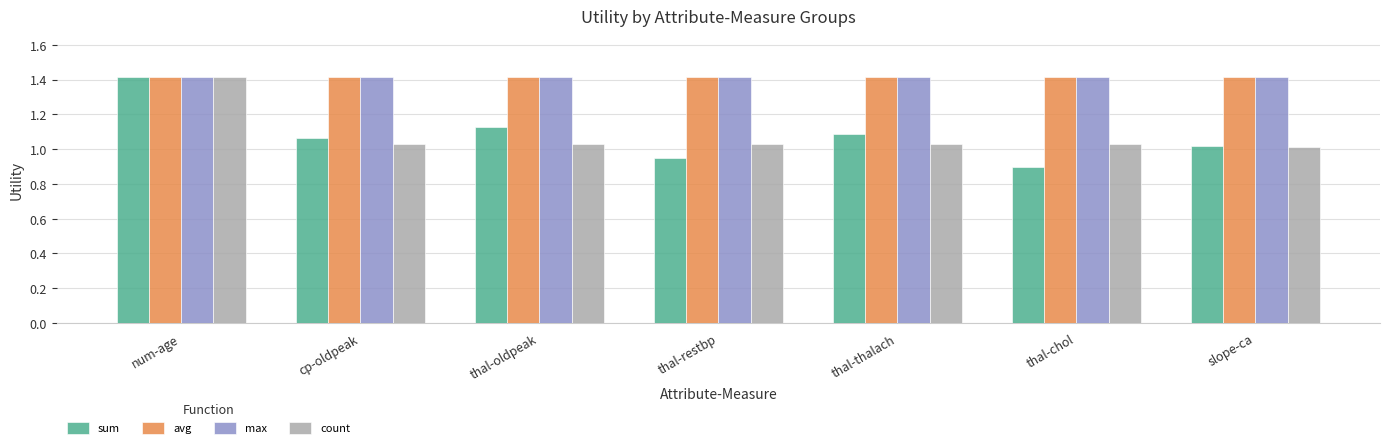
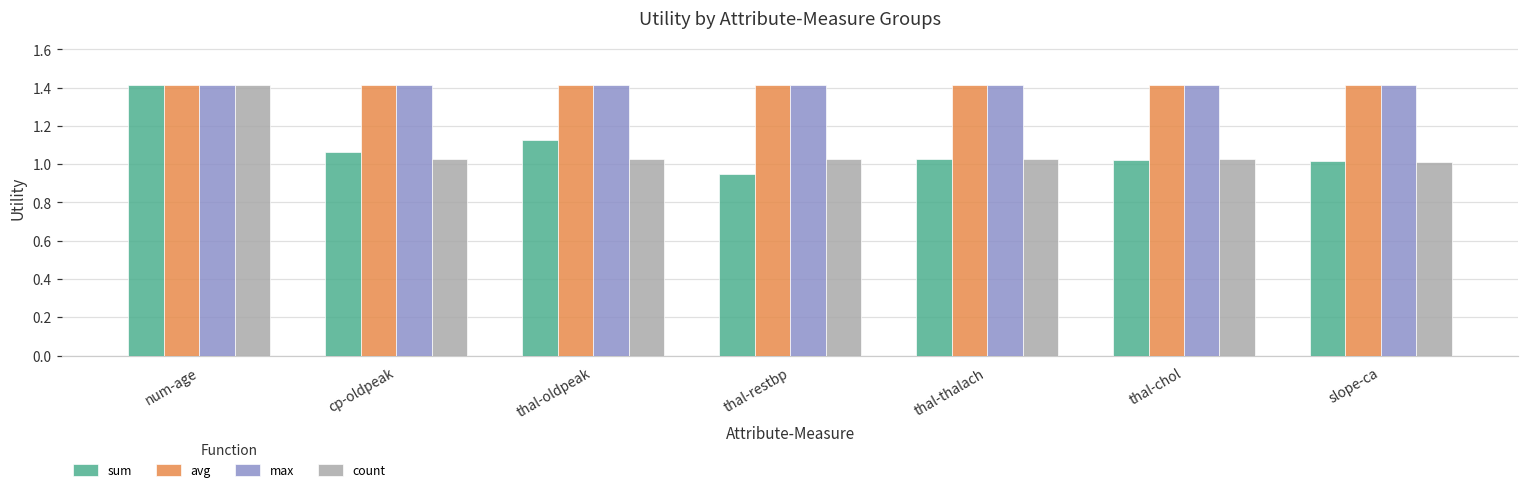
sum, thal-thalach: 1.09 -> 1.03
sum, thal-chol: 0.90 -> 1.02
